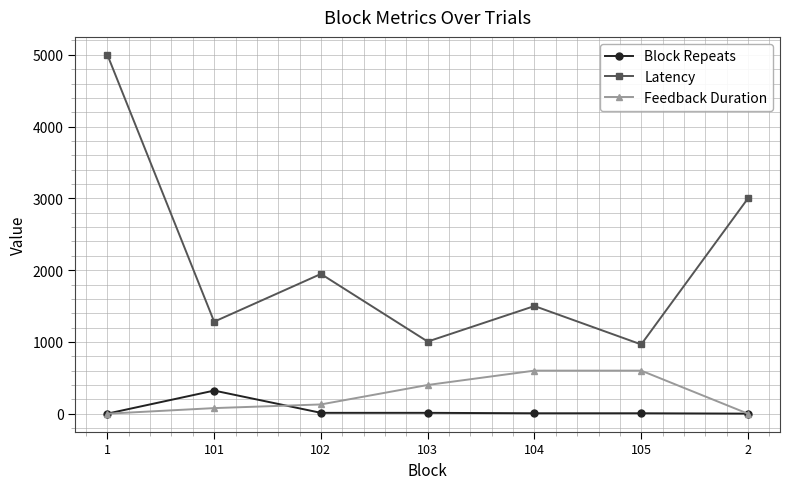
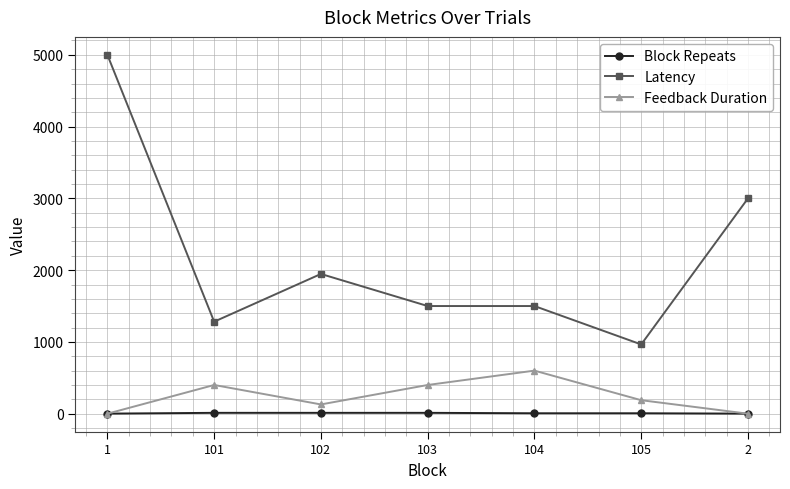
Block Repeats, 101: 300 -> 0
Feedback Duration, 101: 100 -> 400
Latency, 103: 1000 -> 1500
Feedback Duration, 105: 600 -> 200
